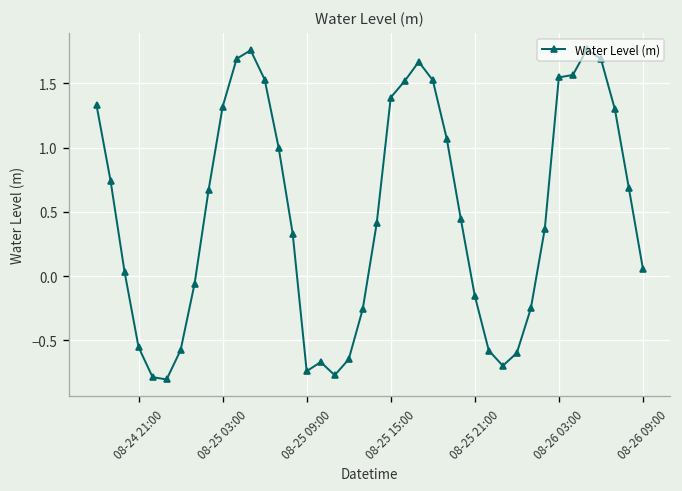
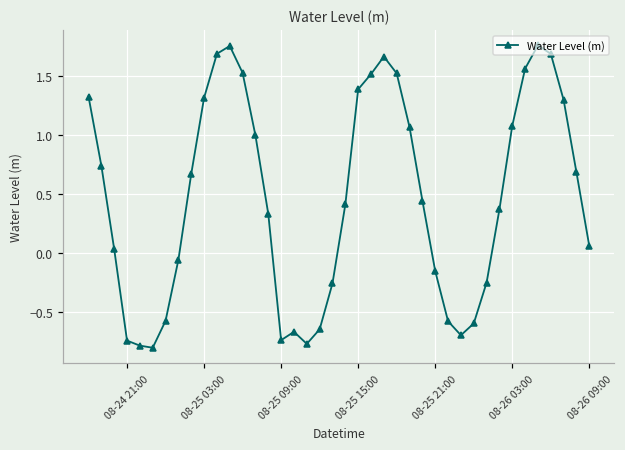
08-24 21:00: -0.55 -> -0.74
08-26 03:00: 1.54 -> 1.08
